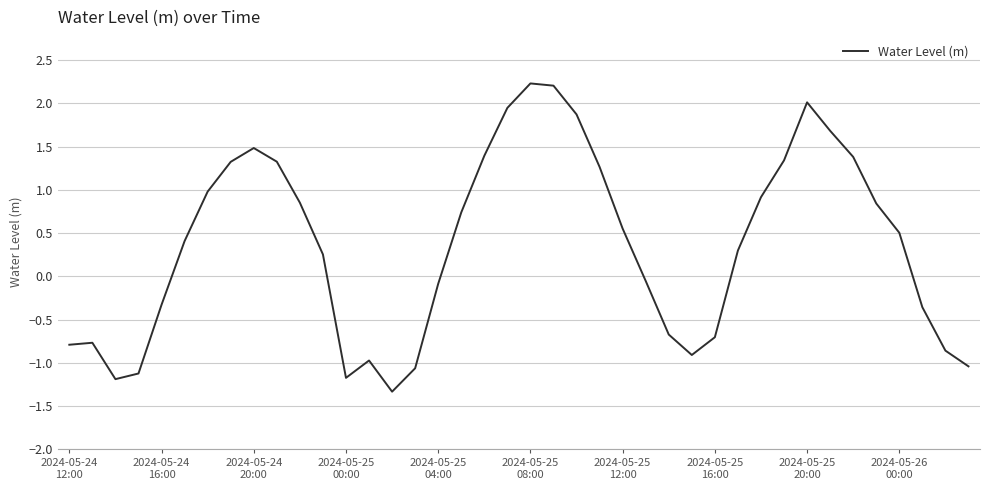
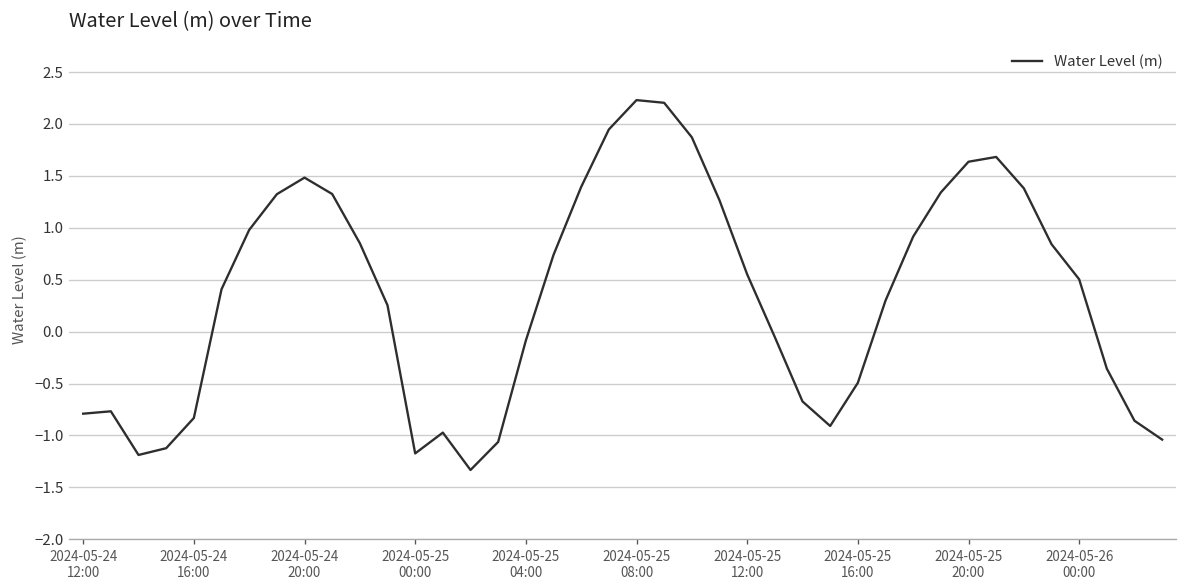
2024-05-24 16:00: -0.3 -> -0.8
2024-05-25 16:00: -0.7 -> -0.5
2024-05-25 20:00: 2.0 -> 1.6
